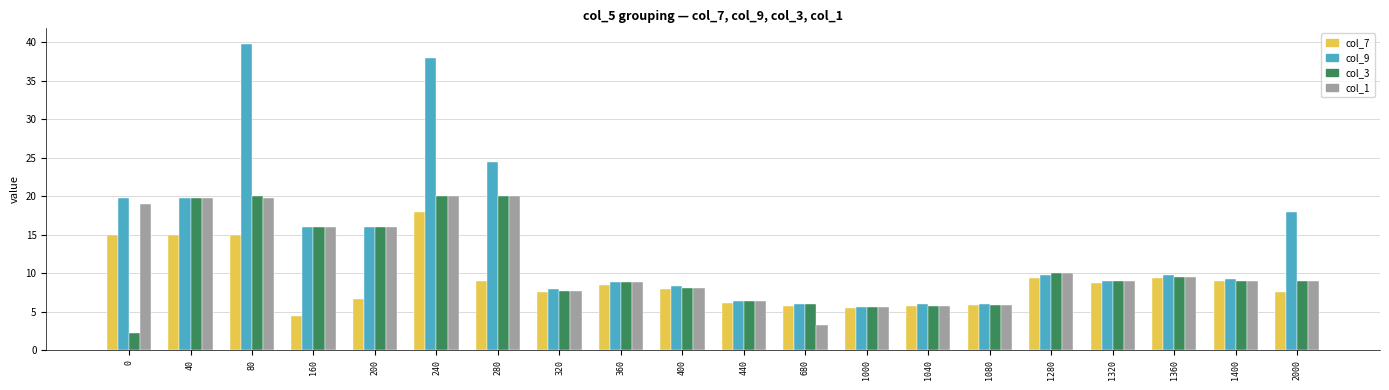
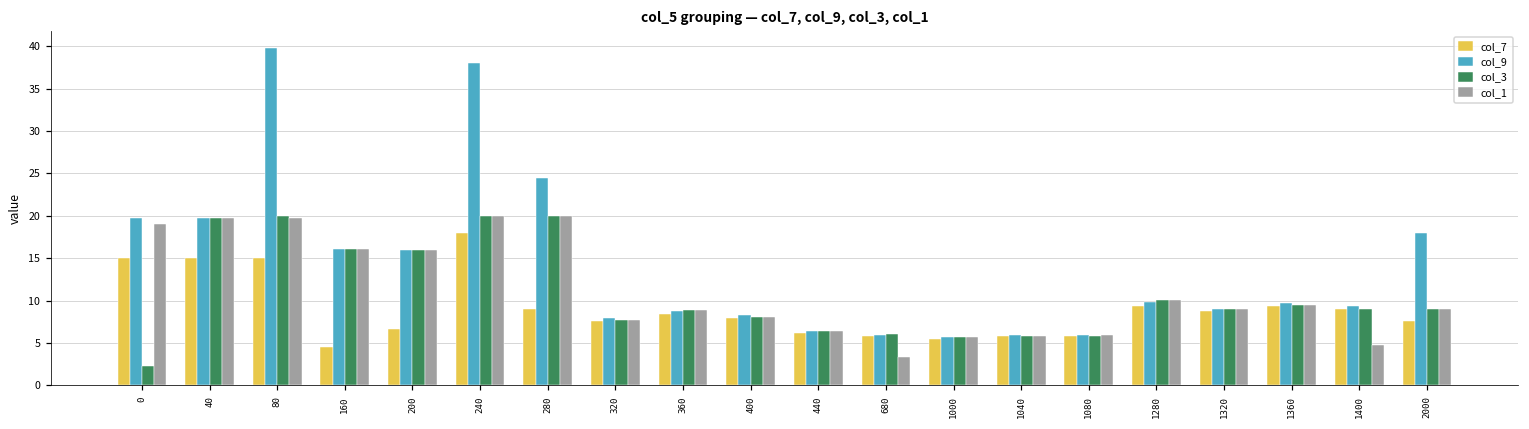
col_1, 1400: 9 -> 5
